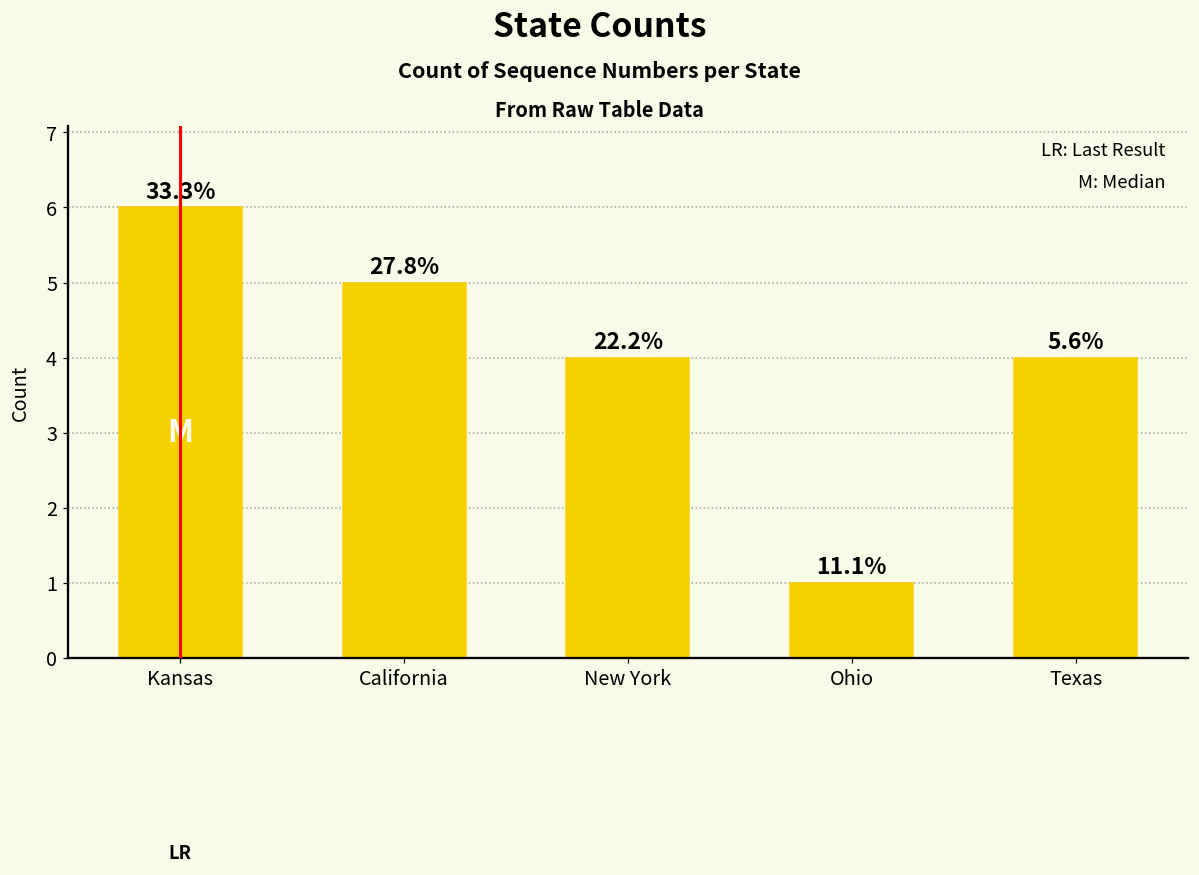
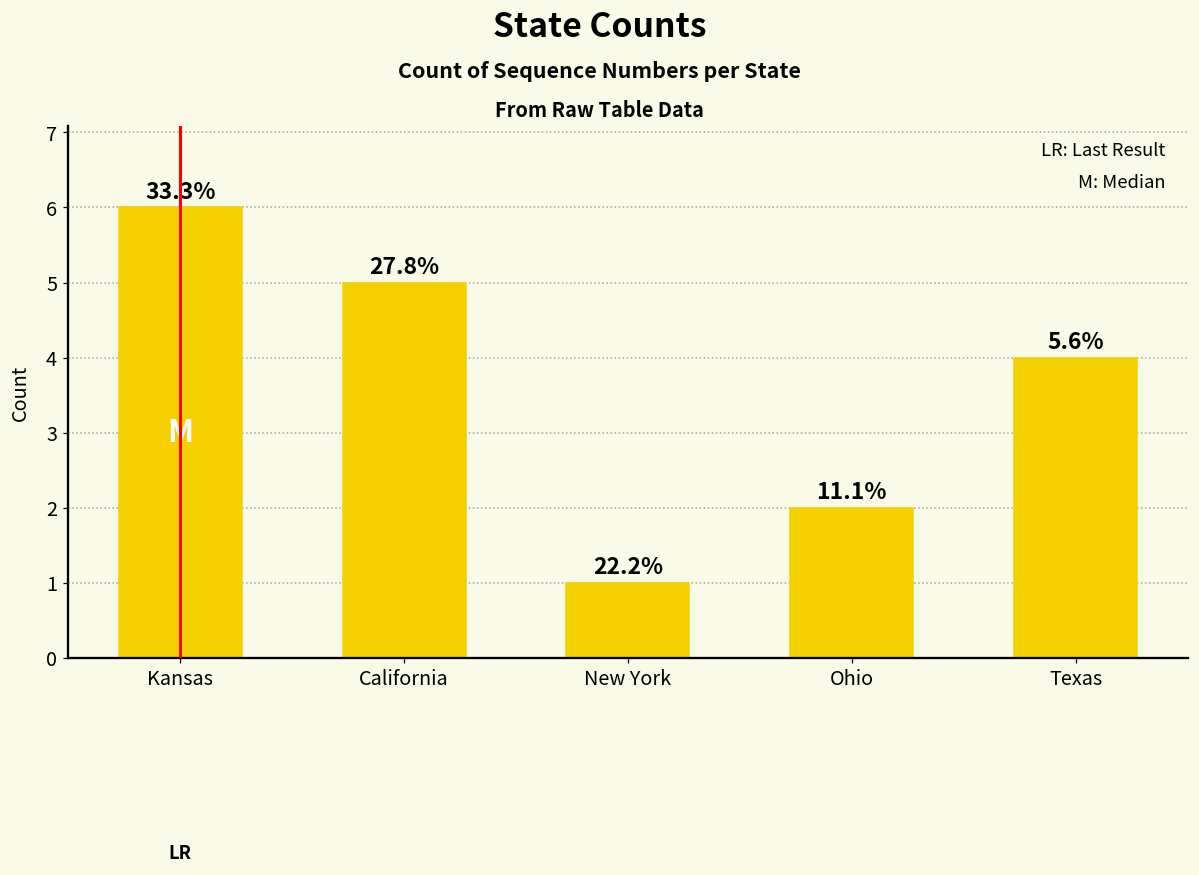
New York: 4 -> 1
Ohio: 1 -> 2
